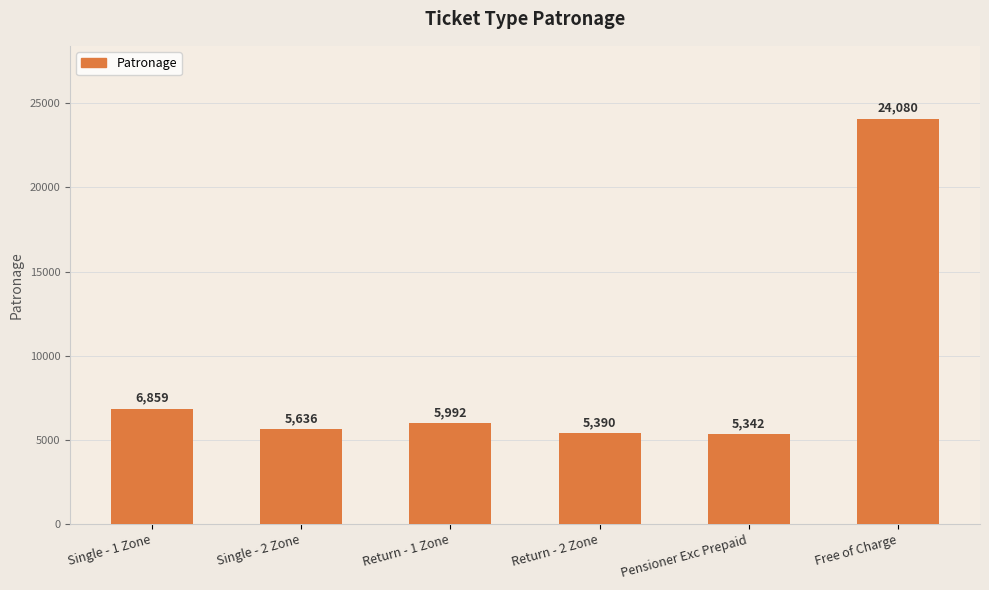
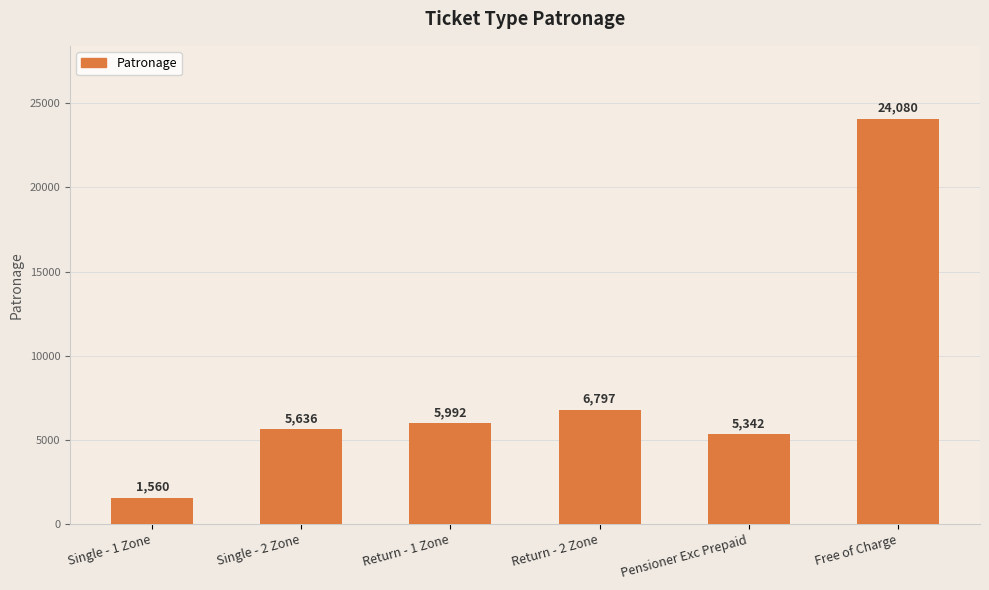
Single - 1 Zone: 6,859 -> 1,560
Return - 2 Zone: 5,390 -> 6,797
